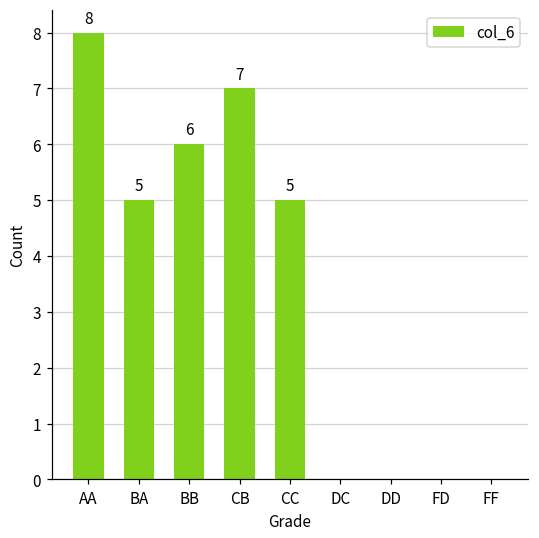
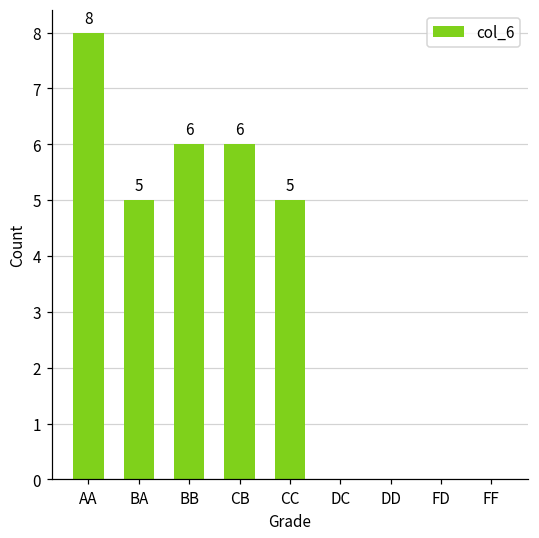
CB: 7 -> 6
